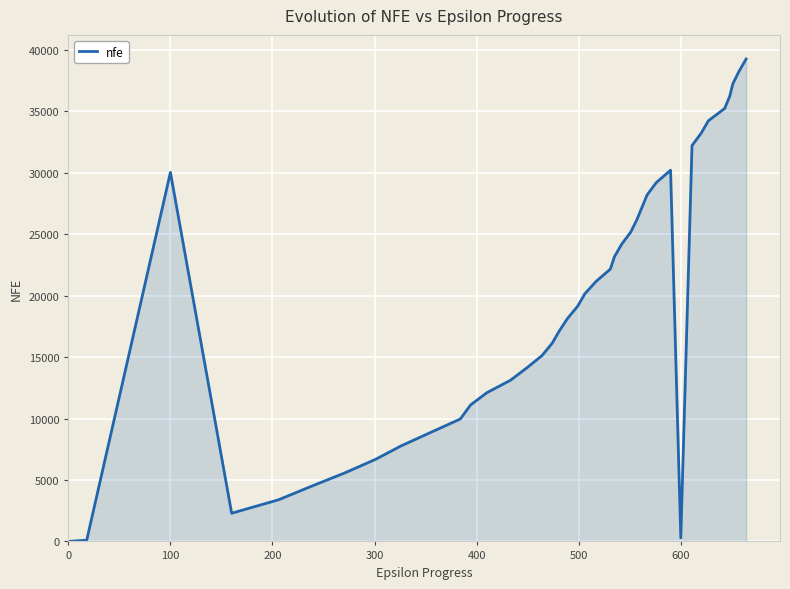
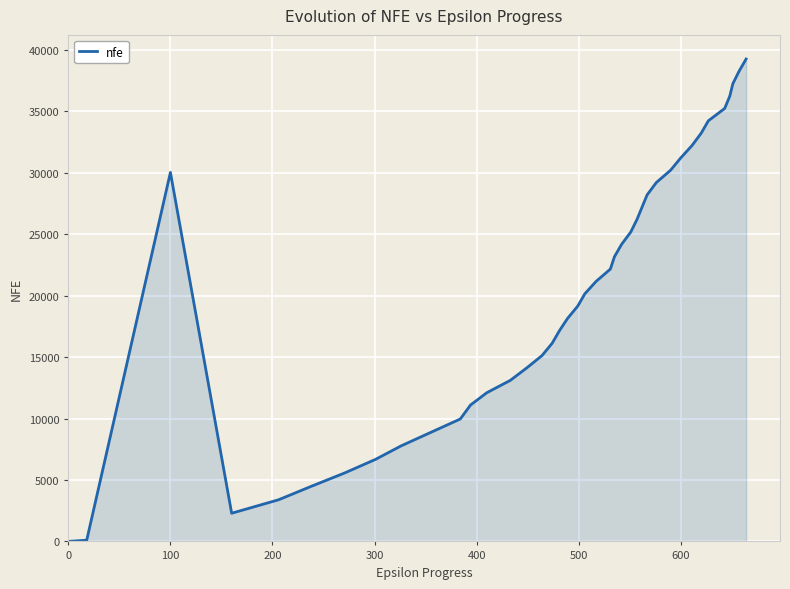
600: 300 -> 31200
